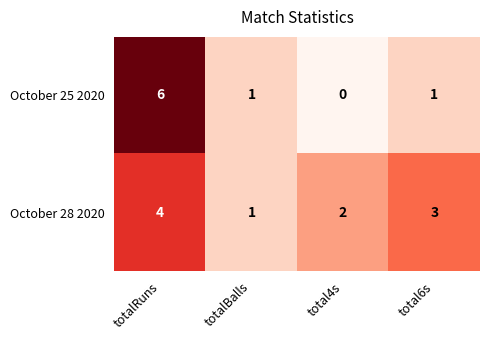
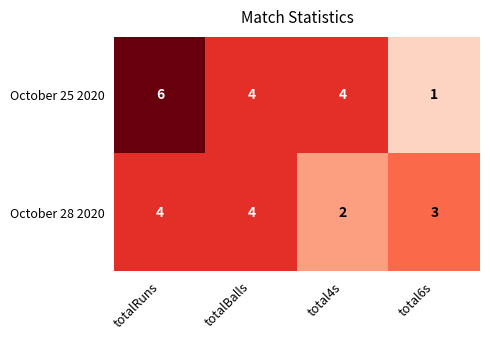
October 25 2020, totalBalls: 1 -> 4
October 25 2020, total4s: 0 -> 4
October 28 2020, totalBalls: 1 -> 4
